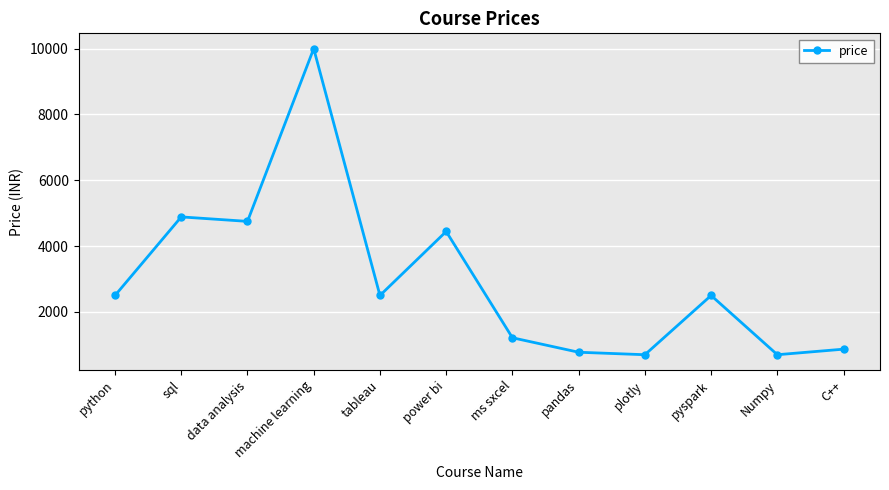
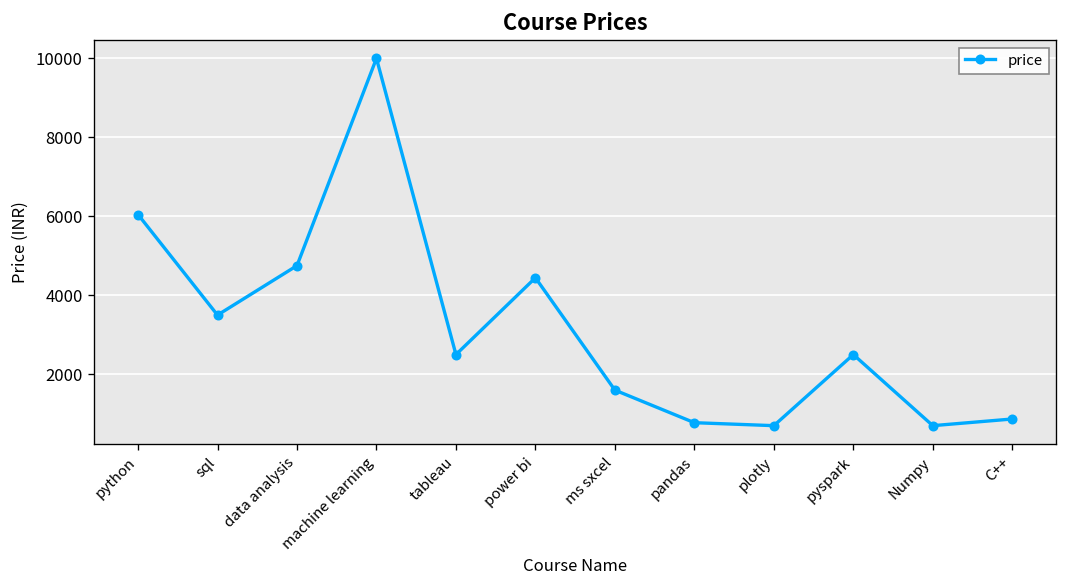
python: 2500 -> 6000
sql: 4900 -> 3500
ms sxcel: 1200 -> 1600
